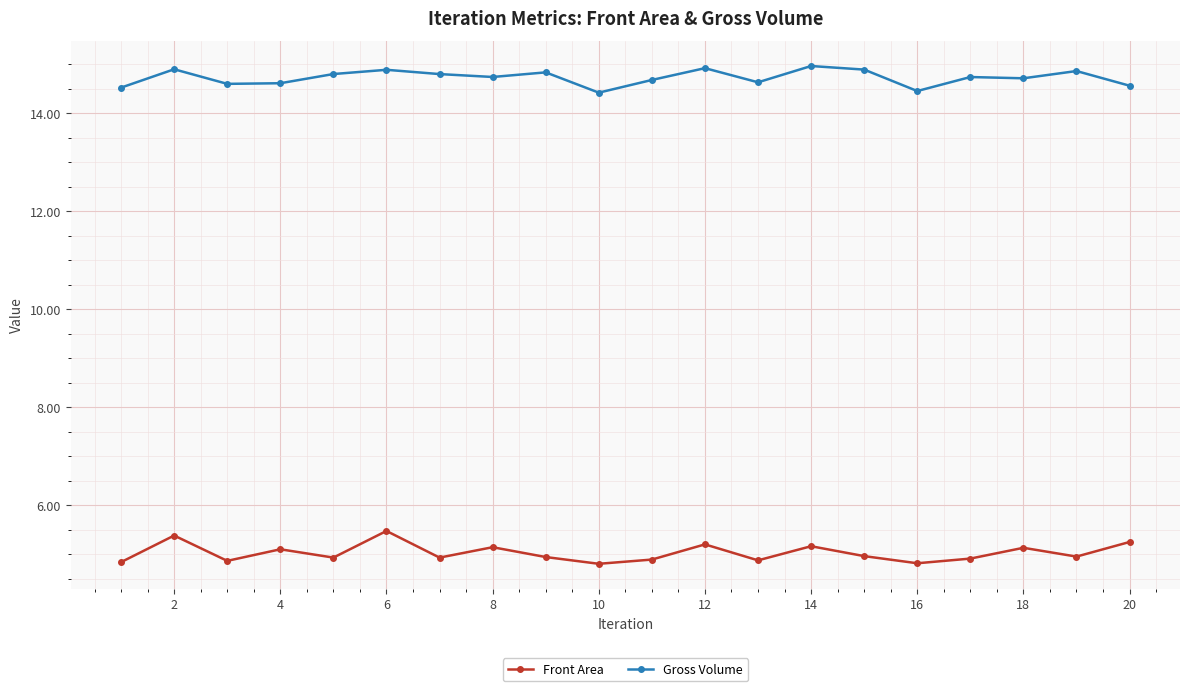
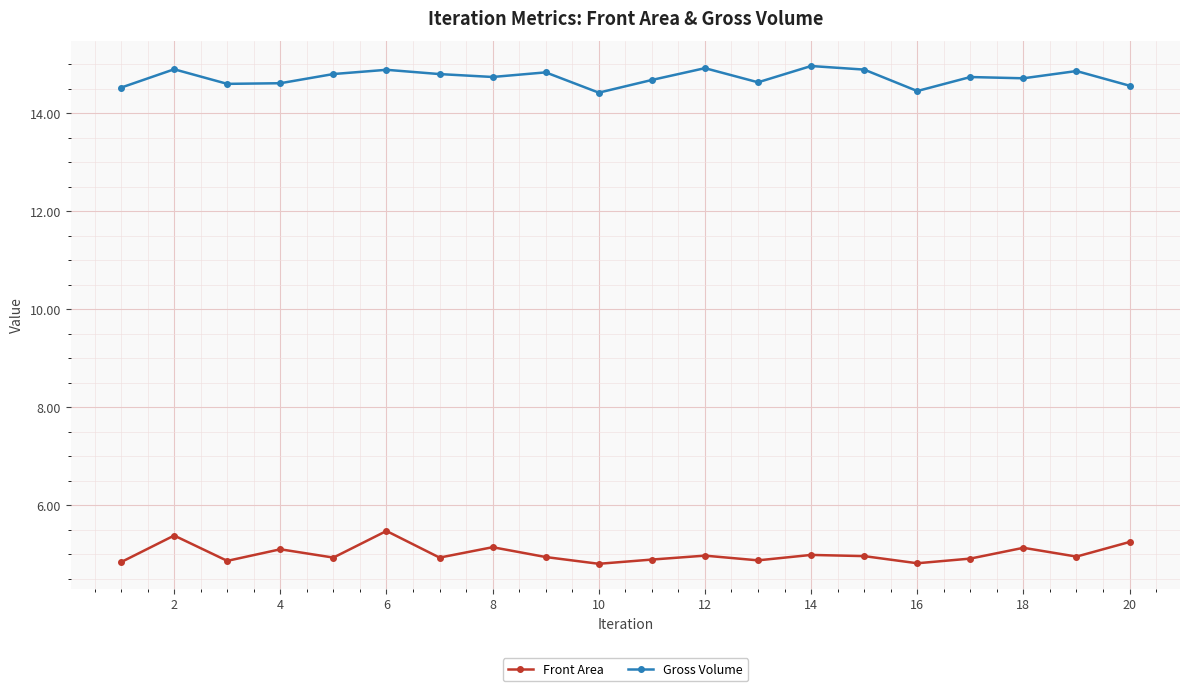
Front Area, 12: 5.2 -> 5.0
Front Area, 14: 5.2 -> 5.0
